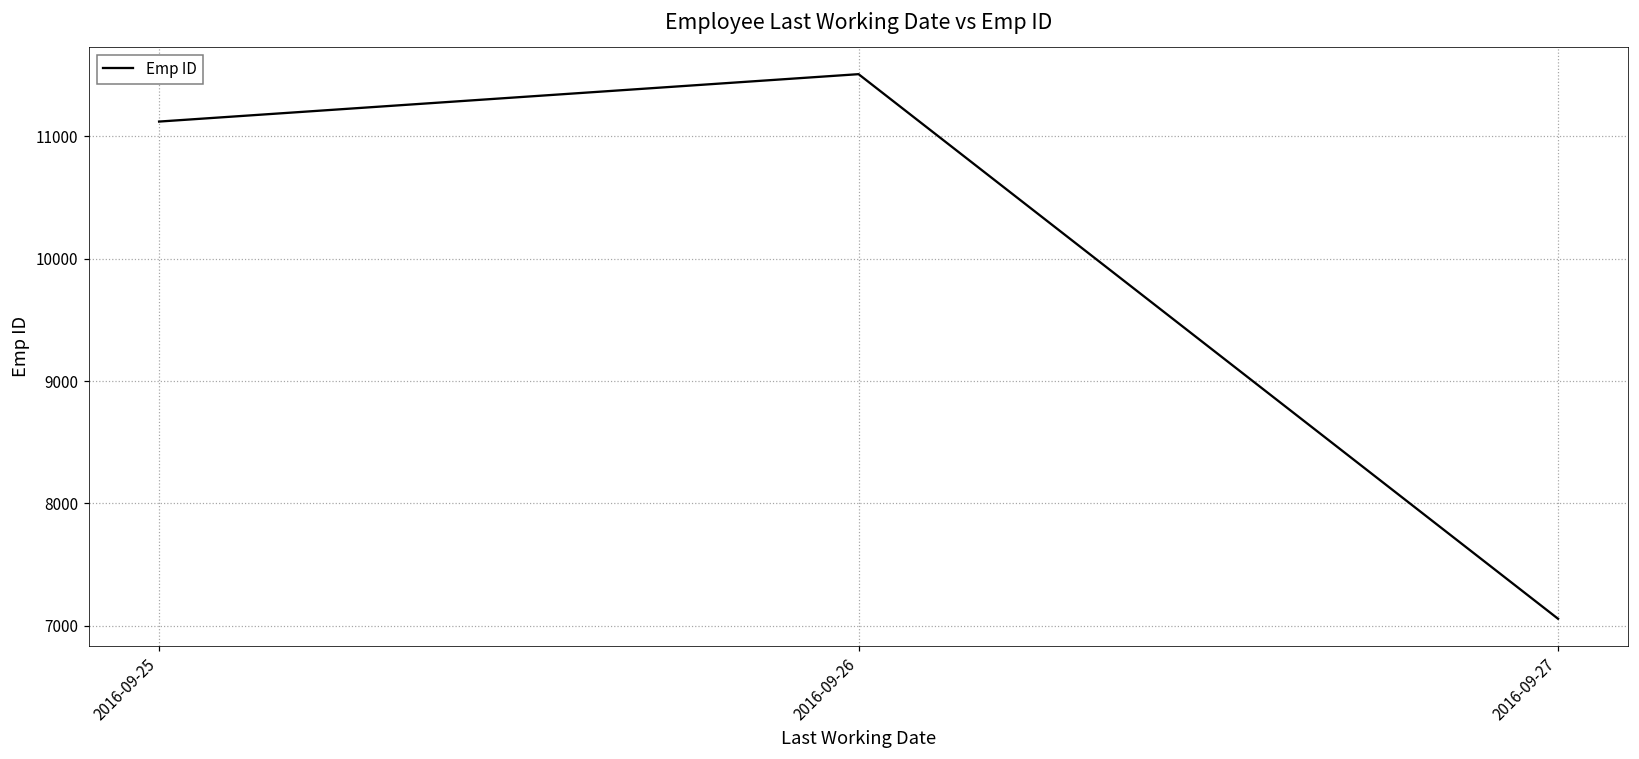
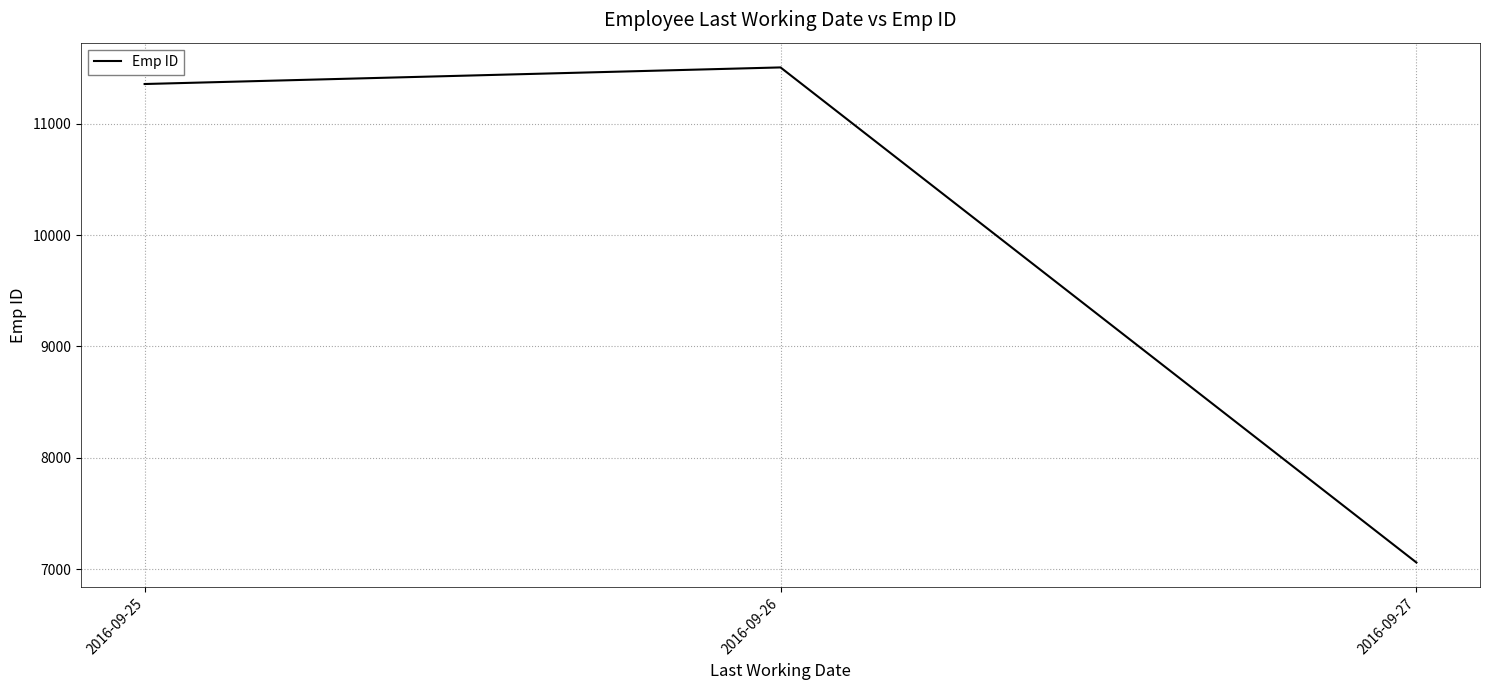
2016-09-25: 11120 -> 11360
